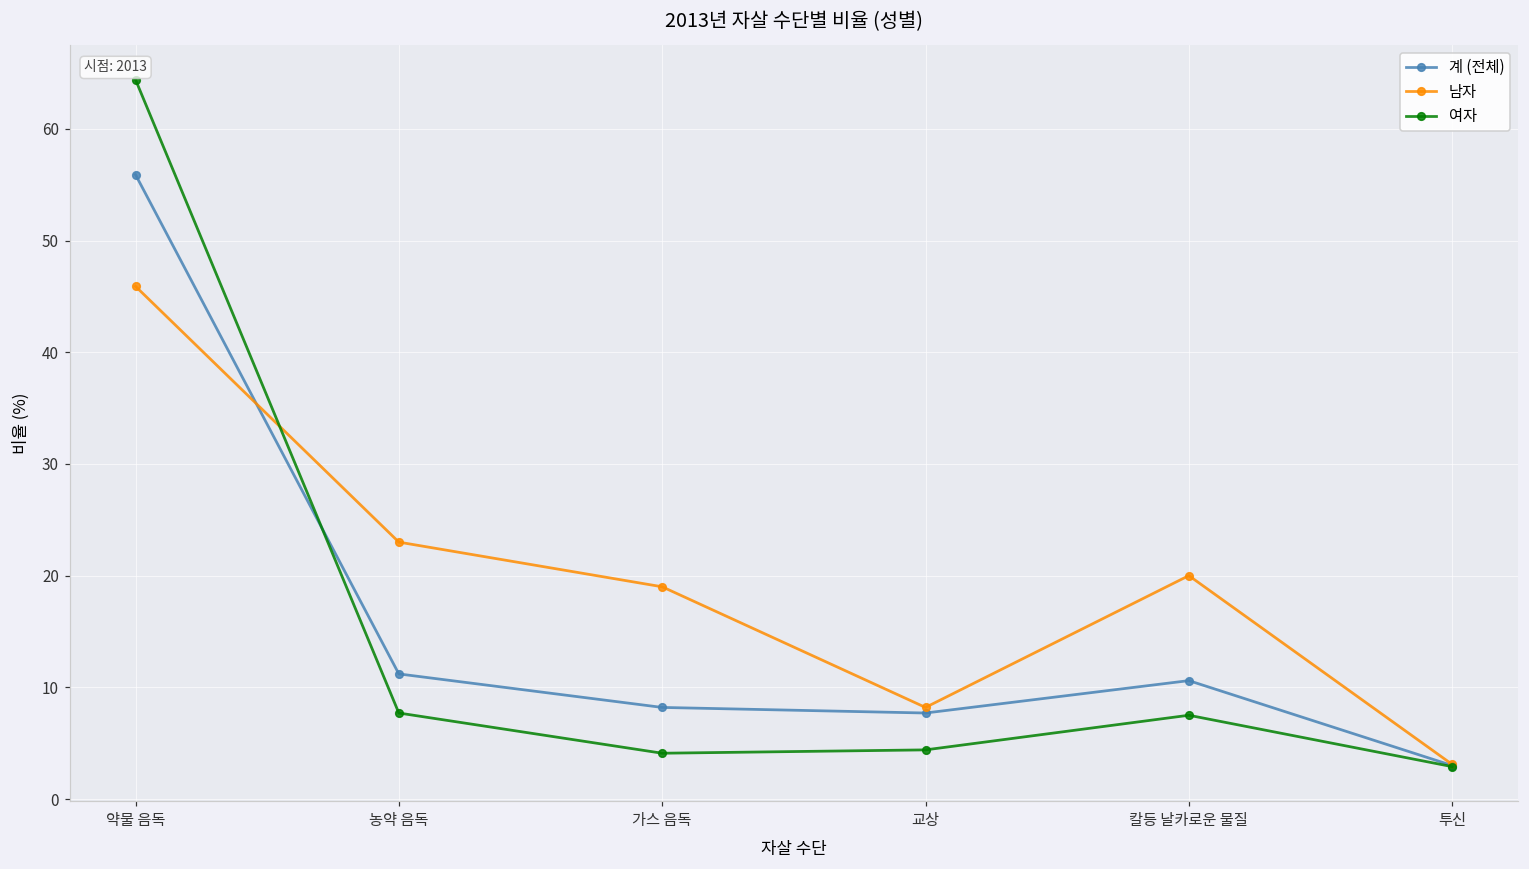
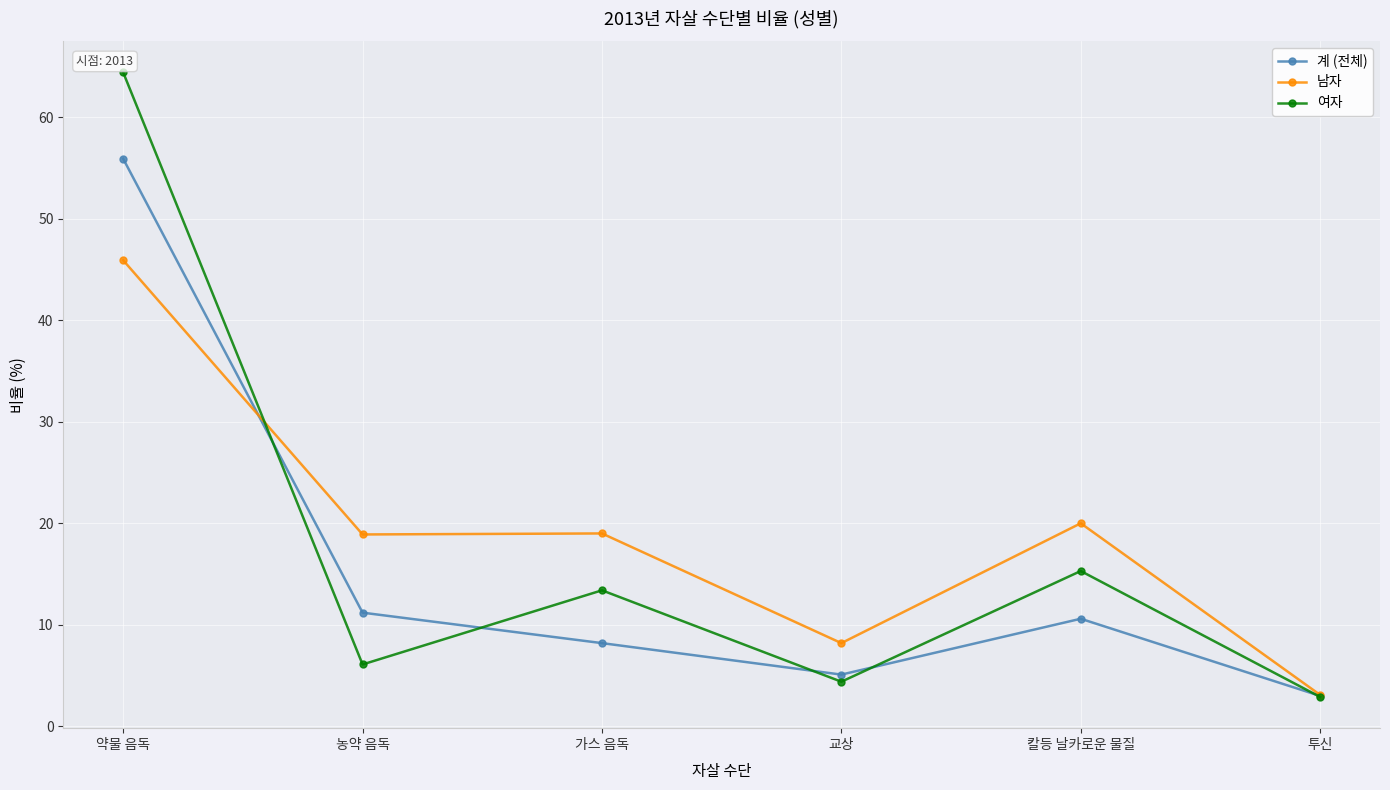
남자, 농약 음독: 23.0 -> 18.9
여자, 농약 음독: 7.7 -> 6.1
여자, 가스 음독: 4.1 -> 13.4
계 (전체), 교상: 7.7 -> 5.1
여자, 칼등 날카로운 물질: 7.5 -> 15.3
